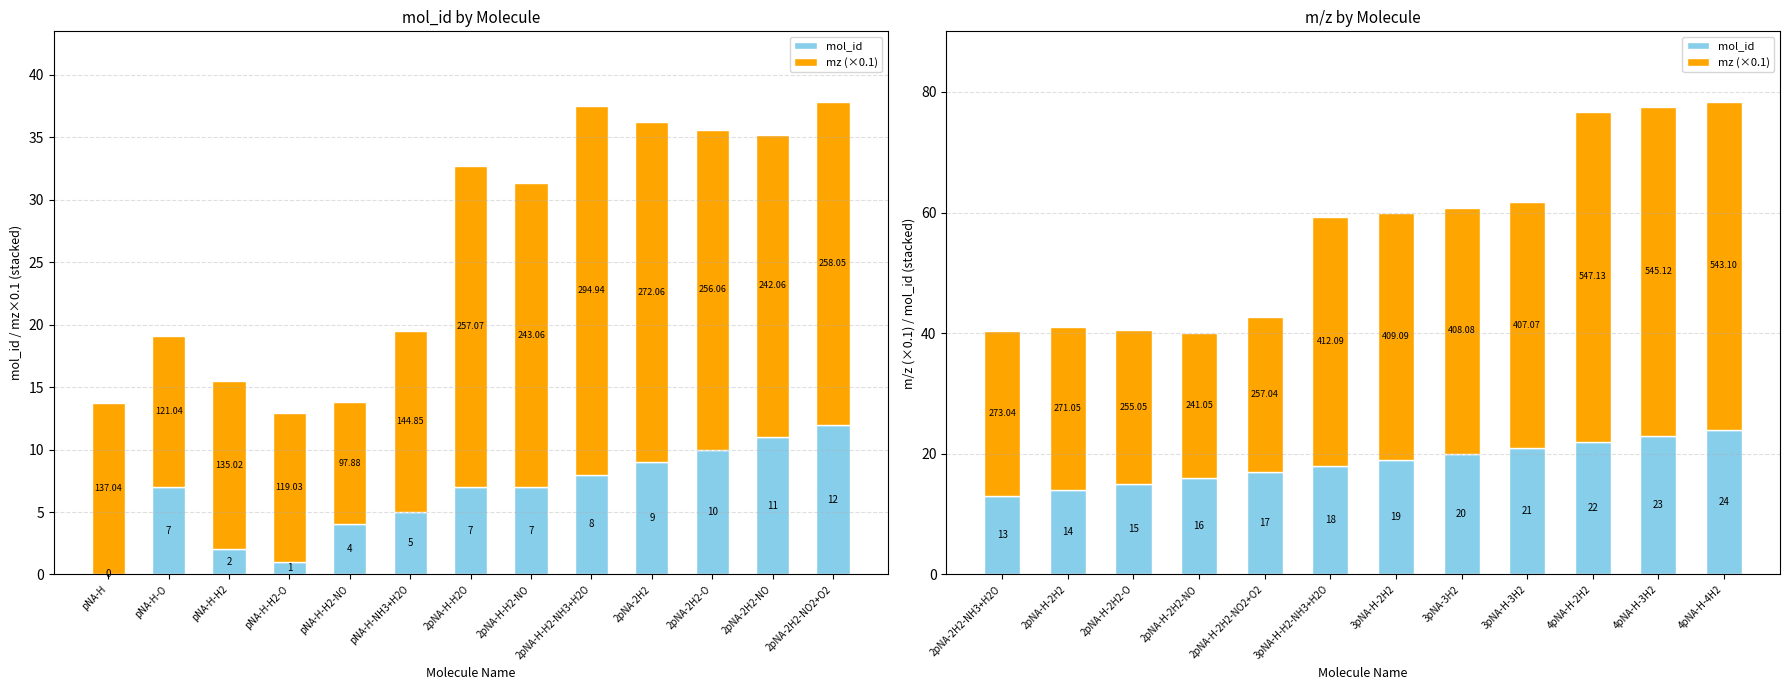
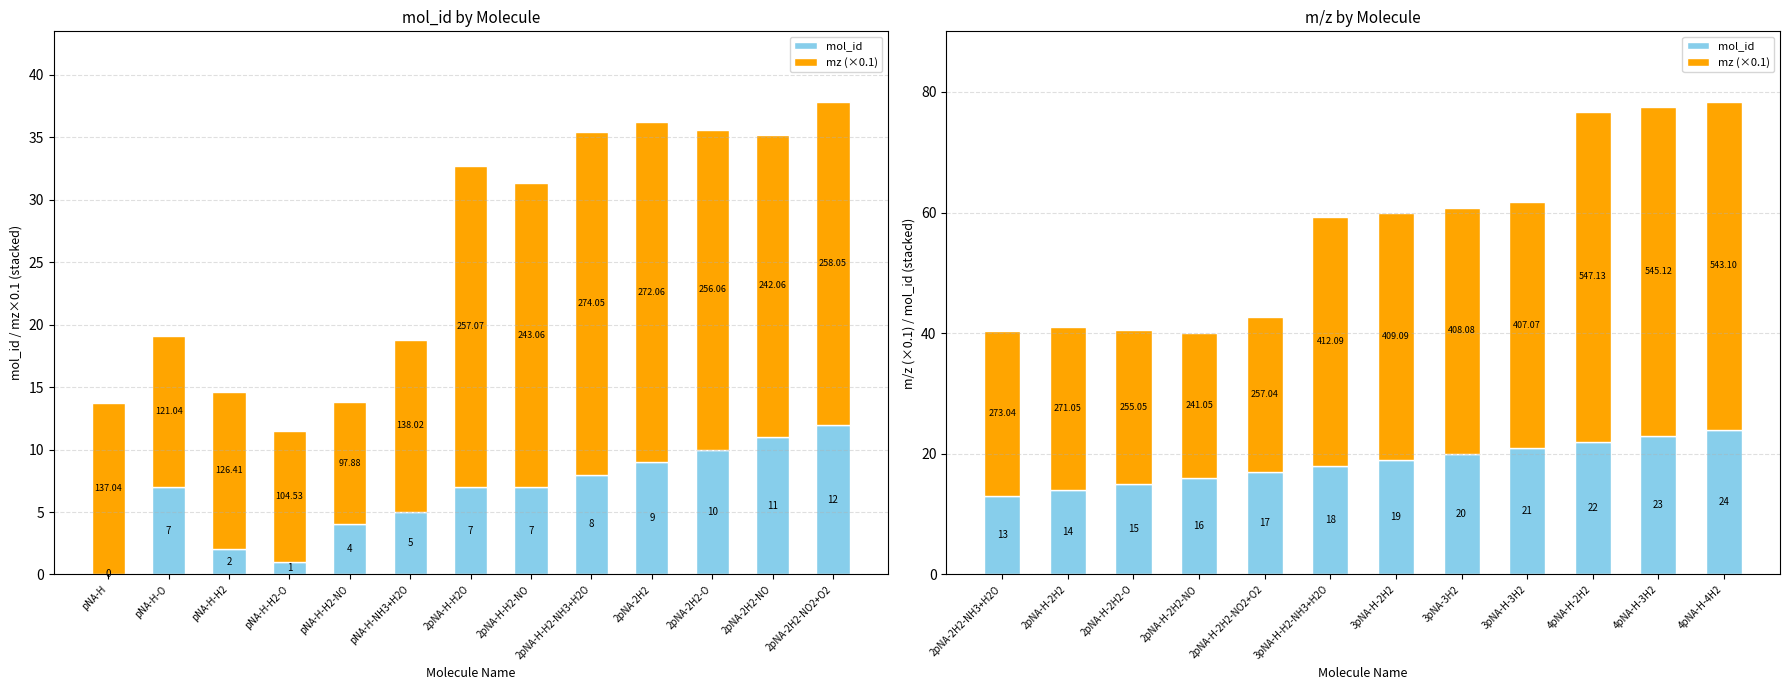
mol_id by Molecule, mz (×0.1), pNA-H-H2: 135.02 -> 126.41
mol_id by Molecule, mz (×0.1), pNA-H-H2-O: 119.03 -> 104.53
mol_id by Molecule, mz (×0.1), pNA-H-NH3+H2O: 144.85 -> 138.02
mol_id by Molecule, mz (×0.1), 2pNA-H-H2-NH3+H2O: 294.94 -> 274.05
